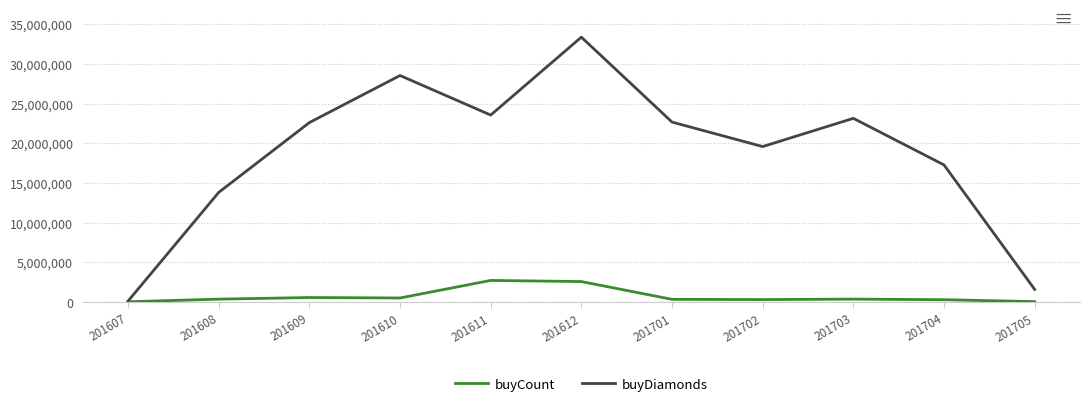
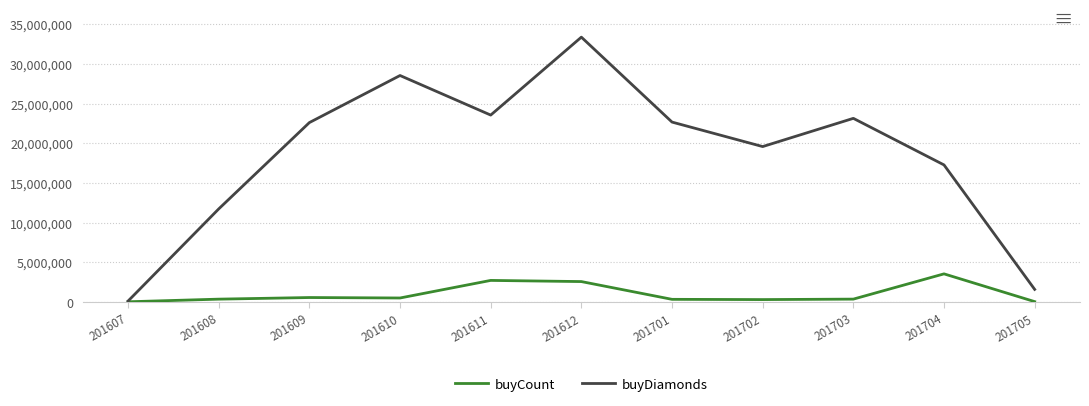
buyDiamonds, 201608: 14,000,000 -> 12,000,000
buyCount, 201704: 0 -> 4,000,000
